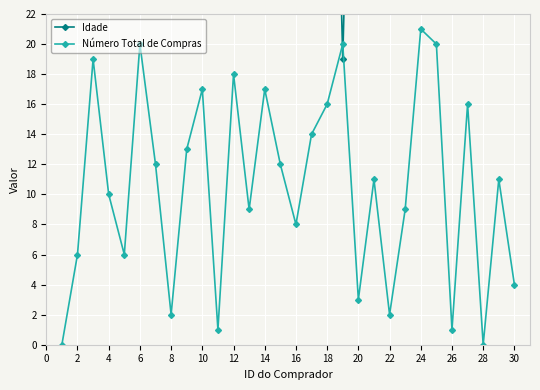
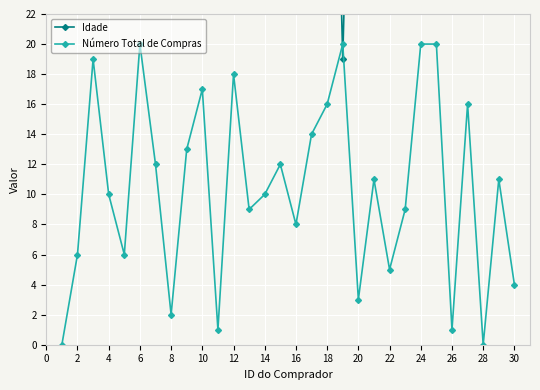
Número Total de Compras, 14: 17 -> 10
Número Total de Compras, 22: 2 -> 5
Número Total de Compras, 24: 21 -> 20
